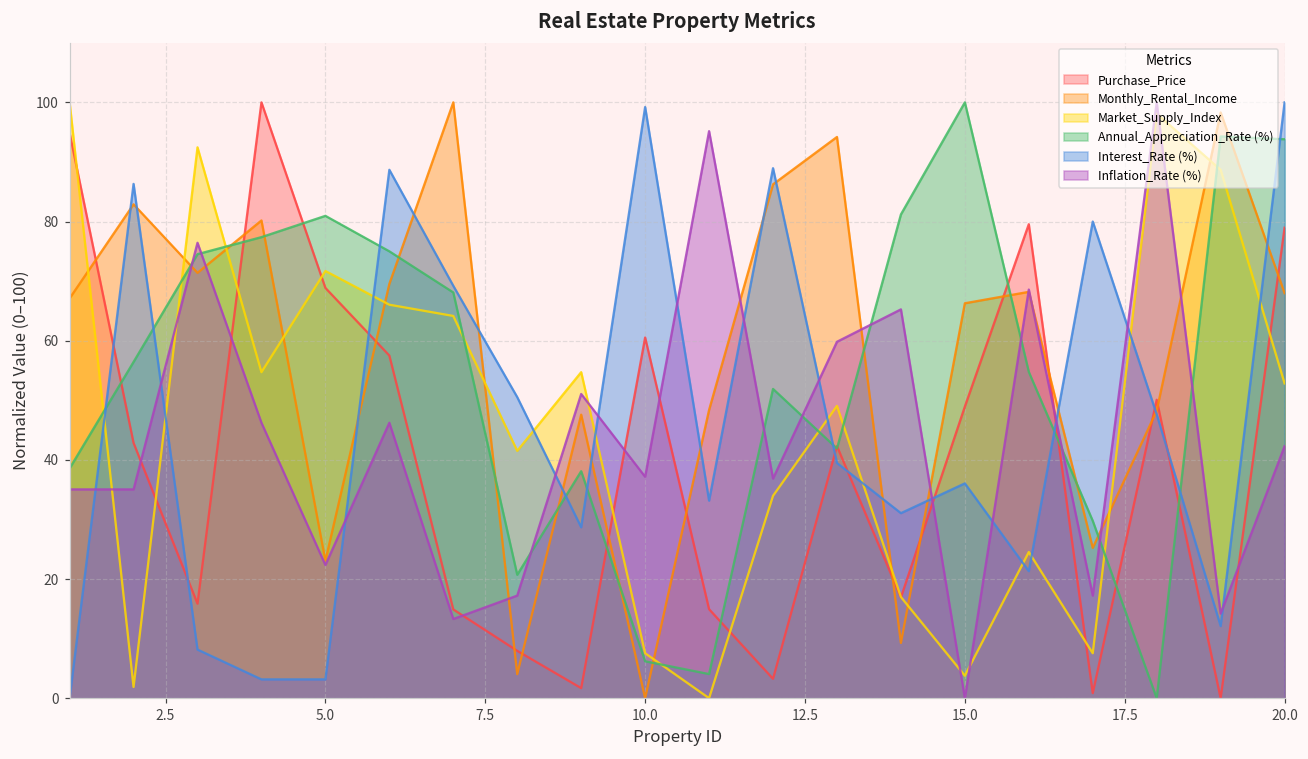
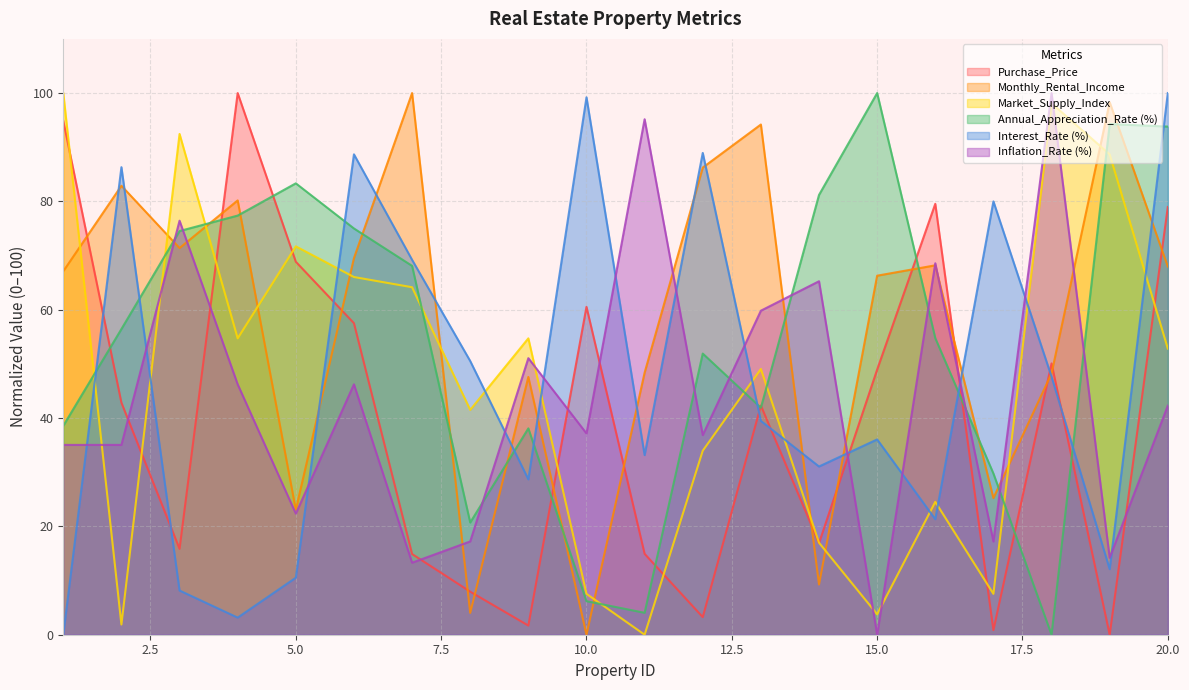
Annual_Appreciation_Rate (%), 5.0: 81 -> 83
Interest_Rate (%), 5.0: 3 -> 11
